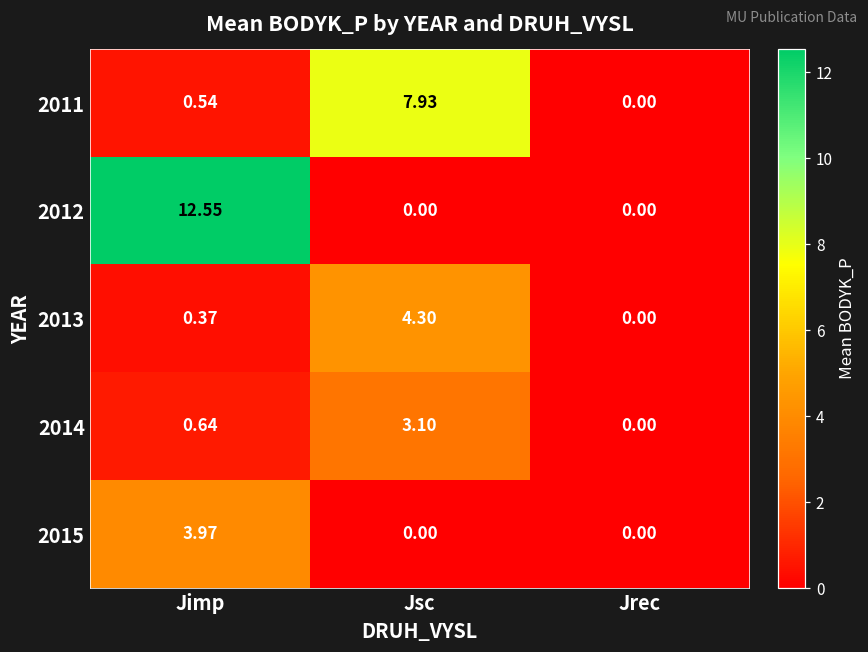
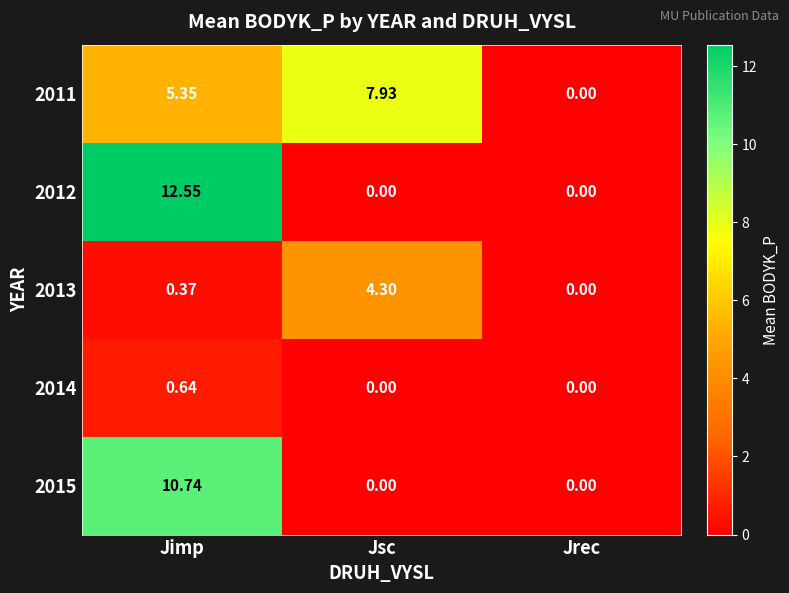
2011, Jimp: 0.54 -> 5.35
2014, Jsc: 3.10 -> 0.00
2015, Jimp: 3.97 -> 10.74
